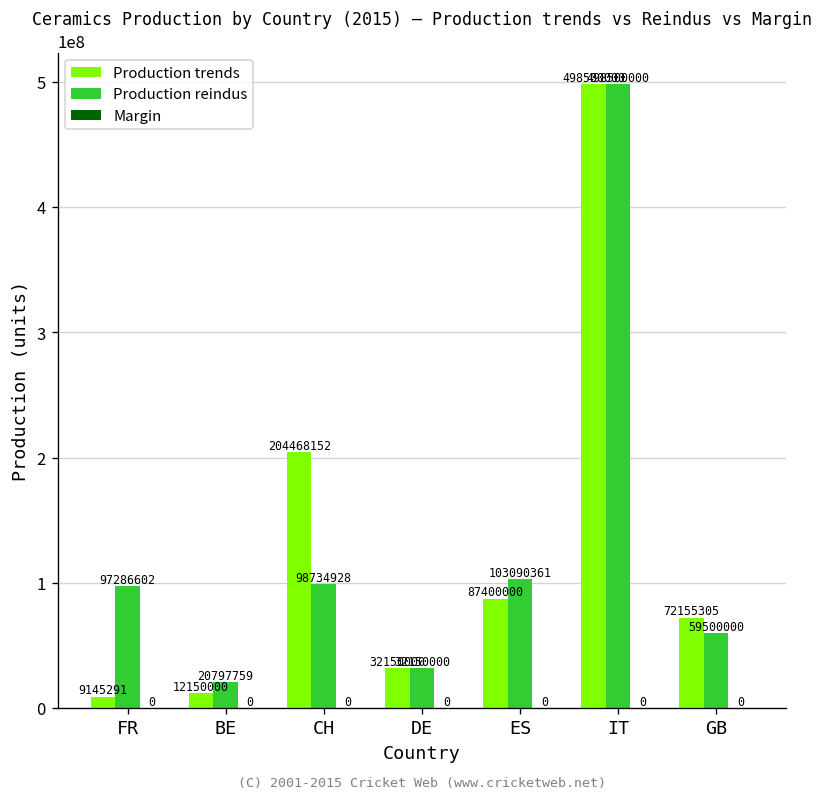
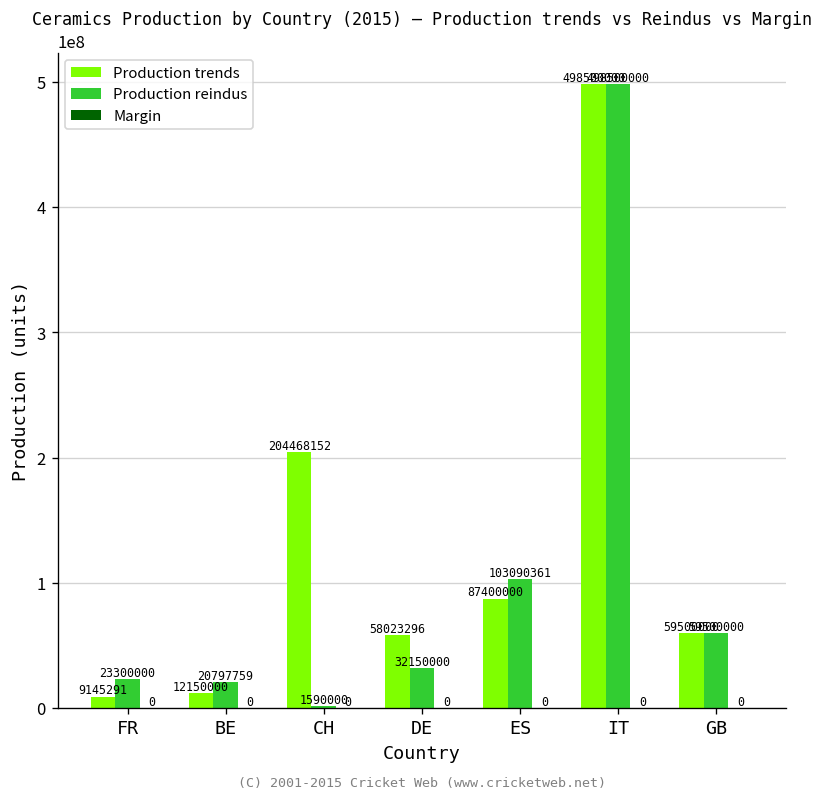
Production reindus, FR: 97286602 -> 23300000
Production reindus, CH: 98734928 -> 1590000
Production trends, DE: 32150000 -> 58023296
Production trends, GB: 72155305 -> 59500000
